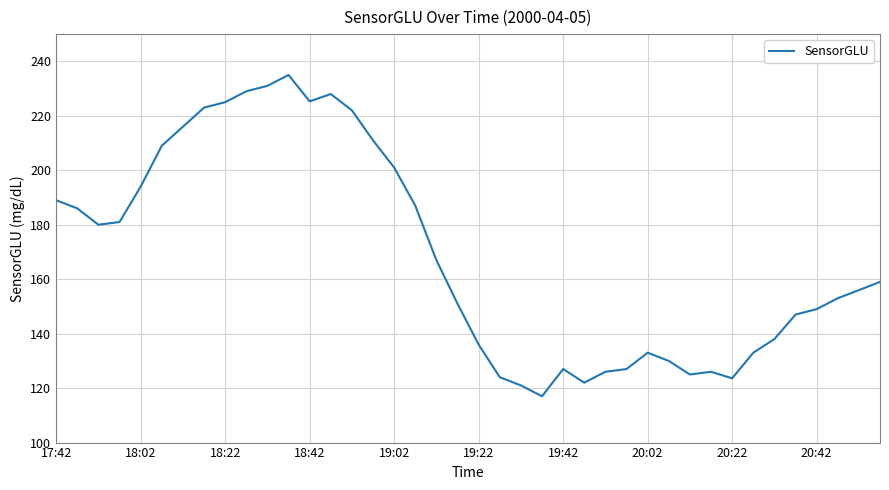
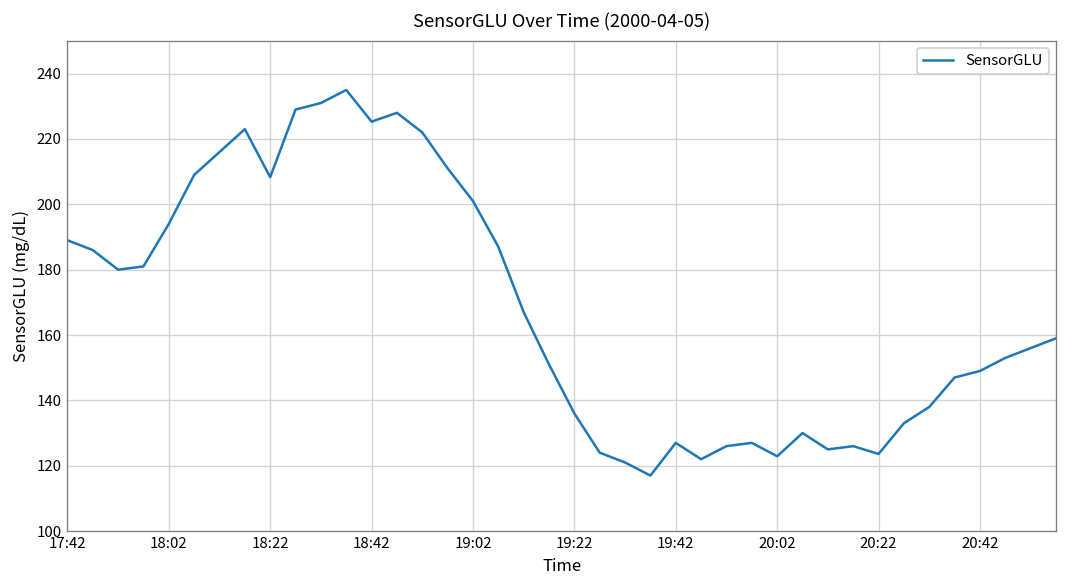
18:22: 225 -> 208
20:02: 133 -> 123
